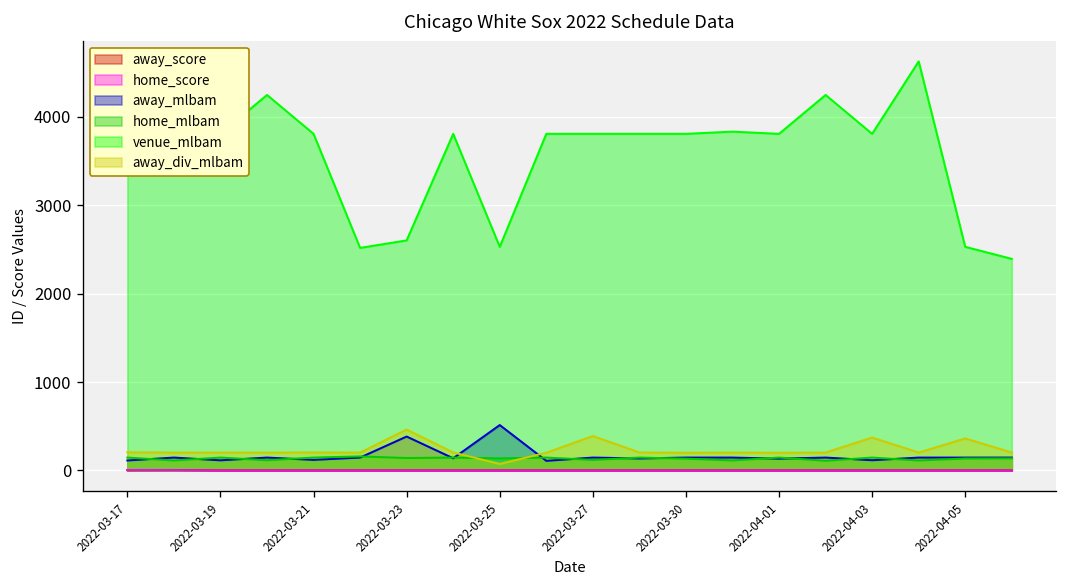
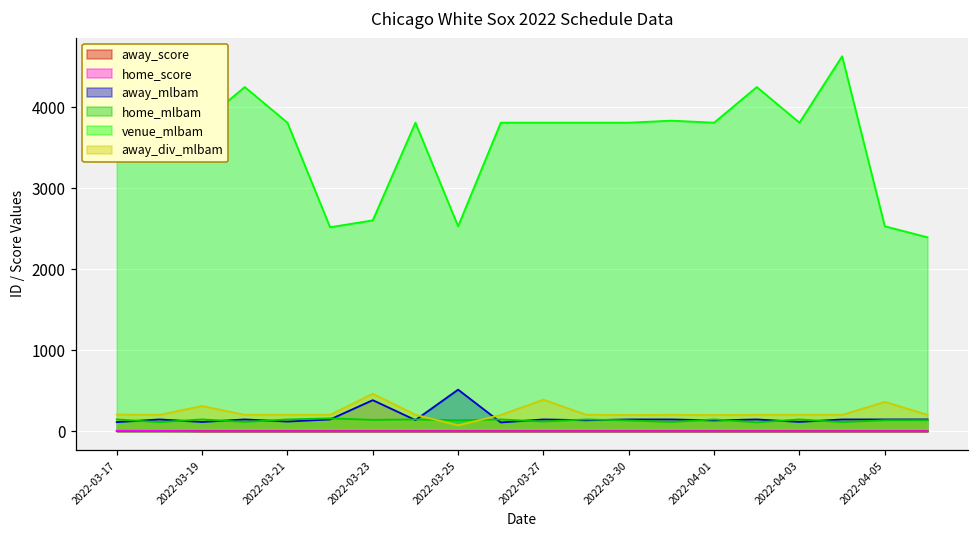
away_div_mlbam, 2022-03-19: 200 -> 300
away_div_mlbam, 2022-04-03: 400 -> 200
